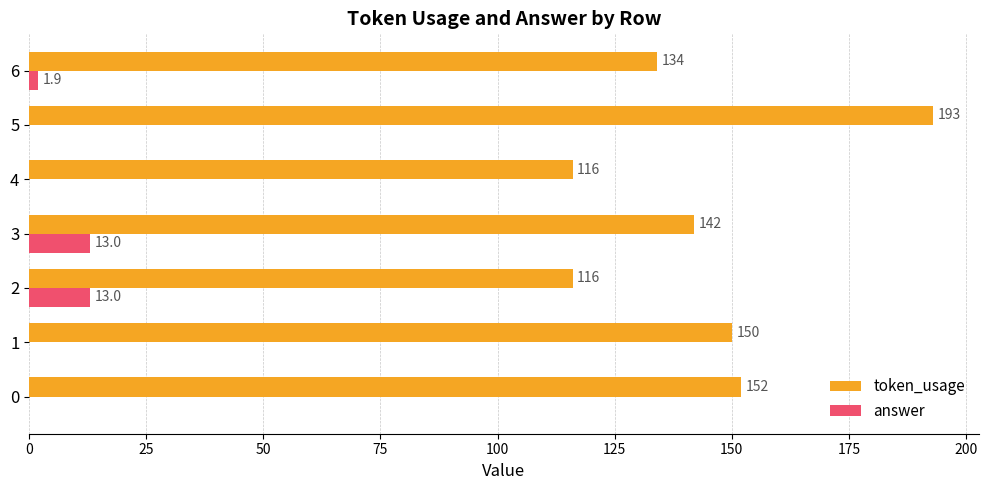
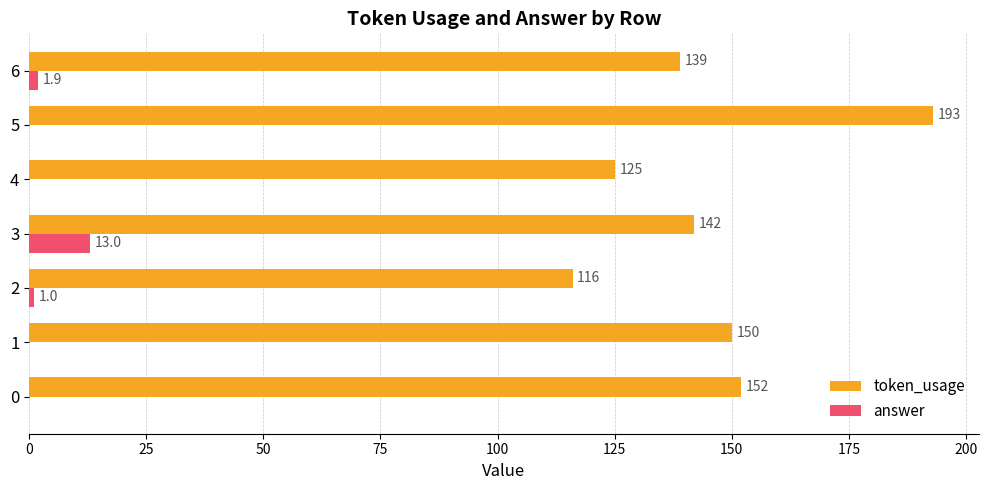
token_usage, 6: 134 -> 139
token_usage, 4: 116 -> 125
answer, 2: 13.0 -> 1.0
